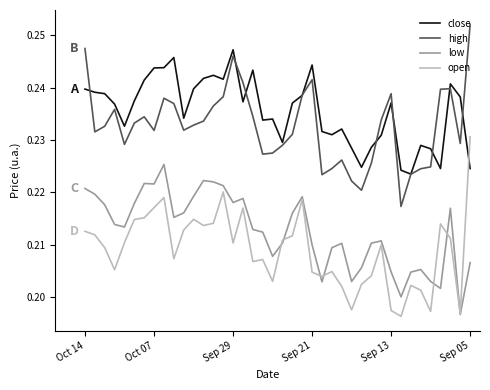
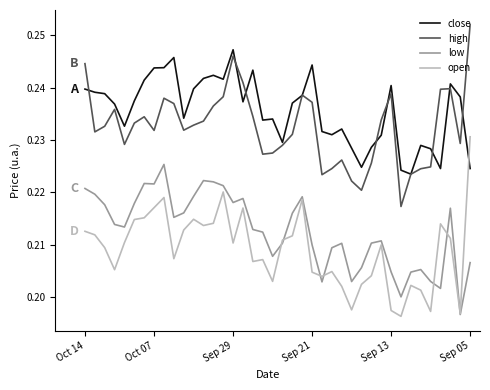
high, Oct 14: 0.248 -> 0.245
high, Sep 21: 0.242 -> 0.237
close, Sep 13: 0.237 -> 0.240
